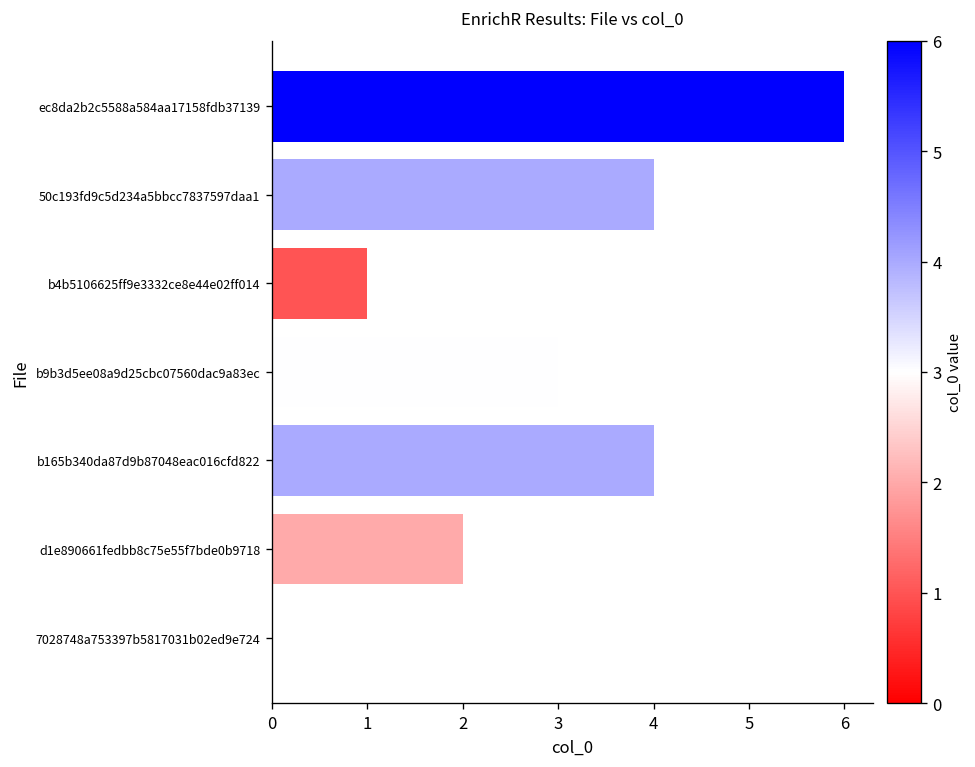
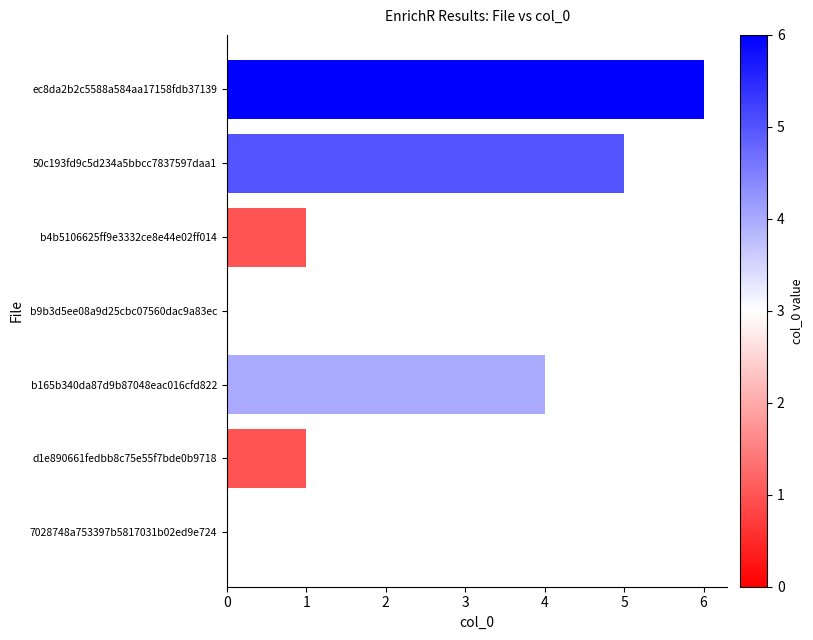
50c193fd9c5d234a5bbcc7837597daa1: 4 -> 5
d1e890661fedbb8c75e55f7bde0b9718: 2 -> 1
